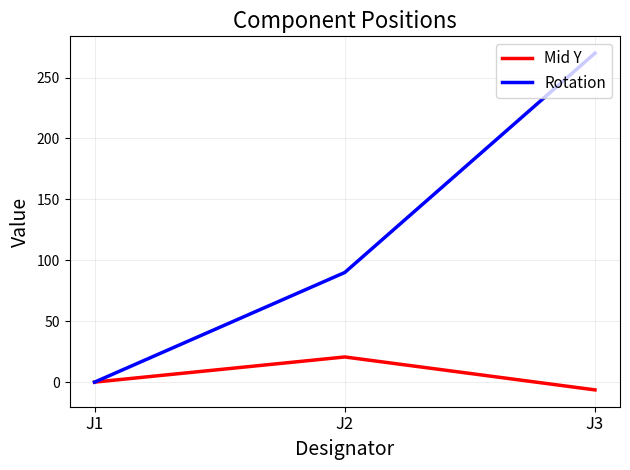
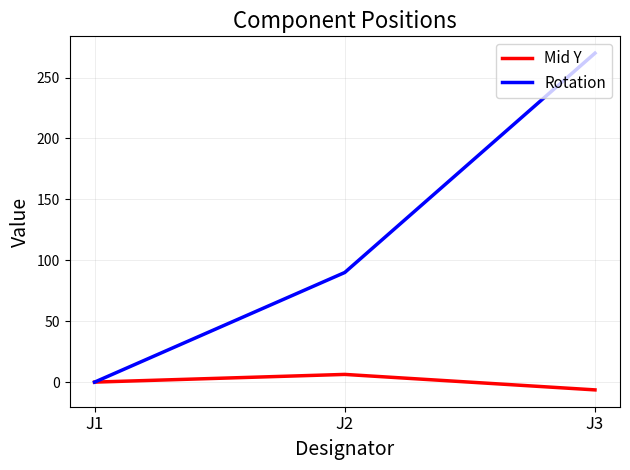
Mid Y, J2: 21 -> 6
